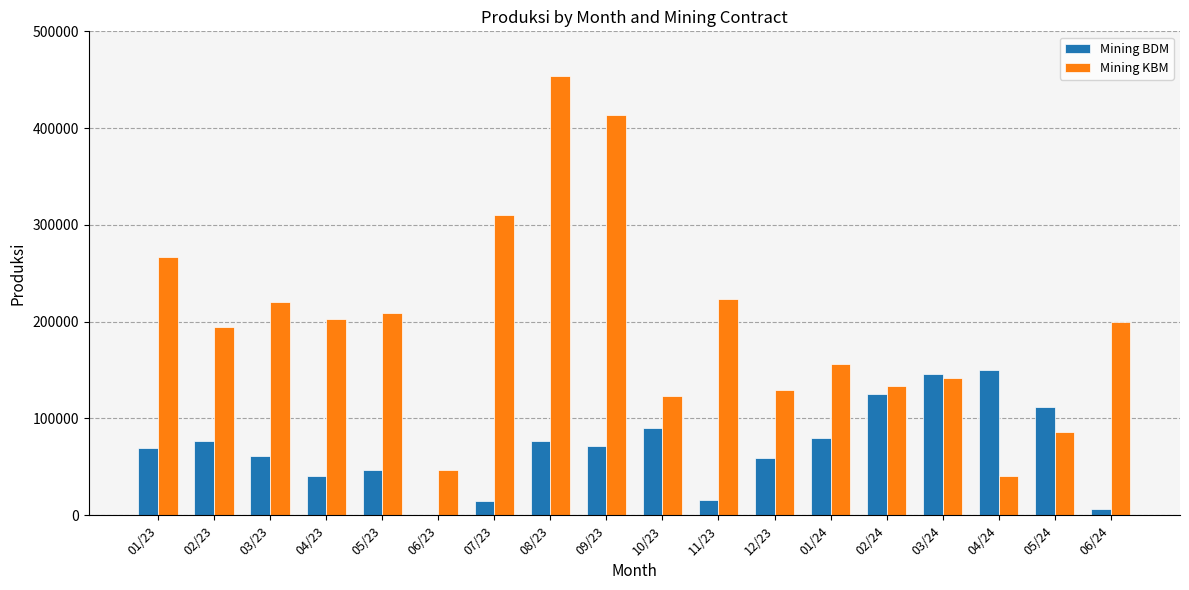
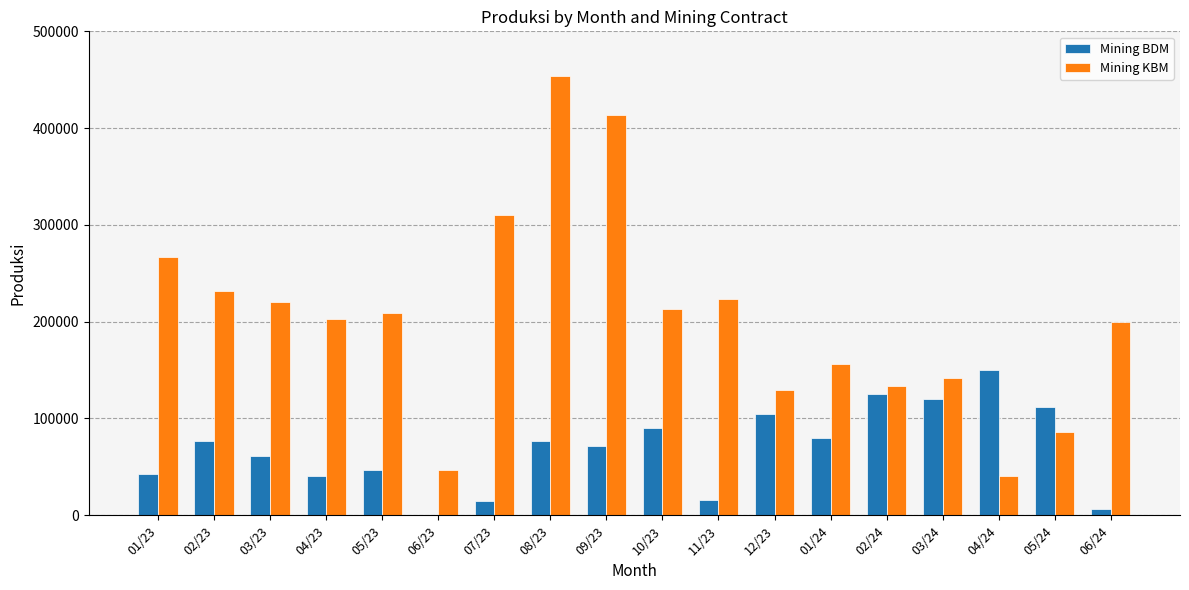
Mining BDM, 01/23: 70000 -> 40000
Mining KBM, 02/23: 190000 -> 230000
Mining KBM, 10/23: 120000 -> 210000
Mining BDM, 12/23: 60000 -> 100000
Mining BDM, 03/24: 150000 -> 120000
